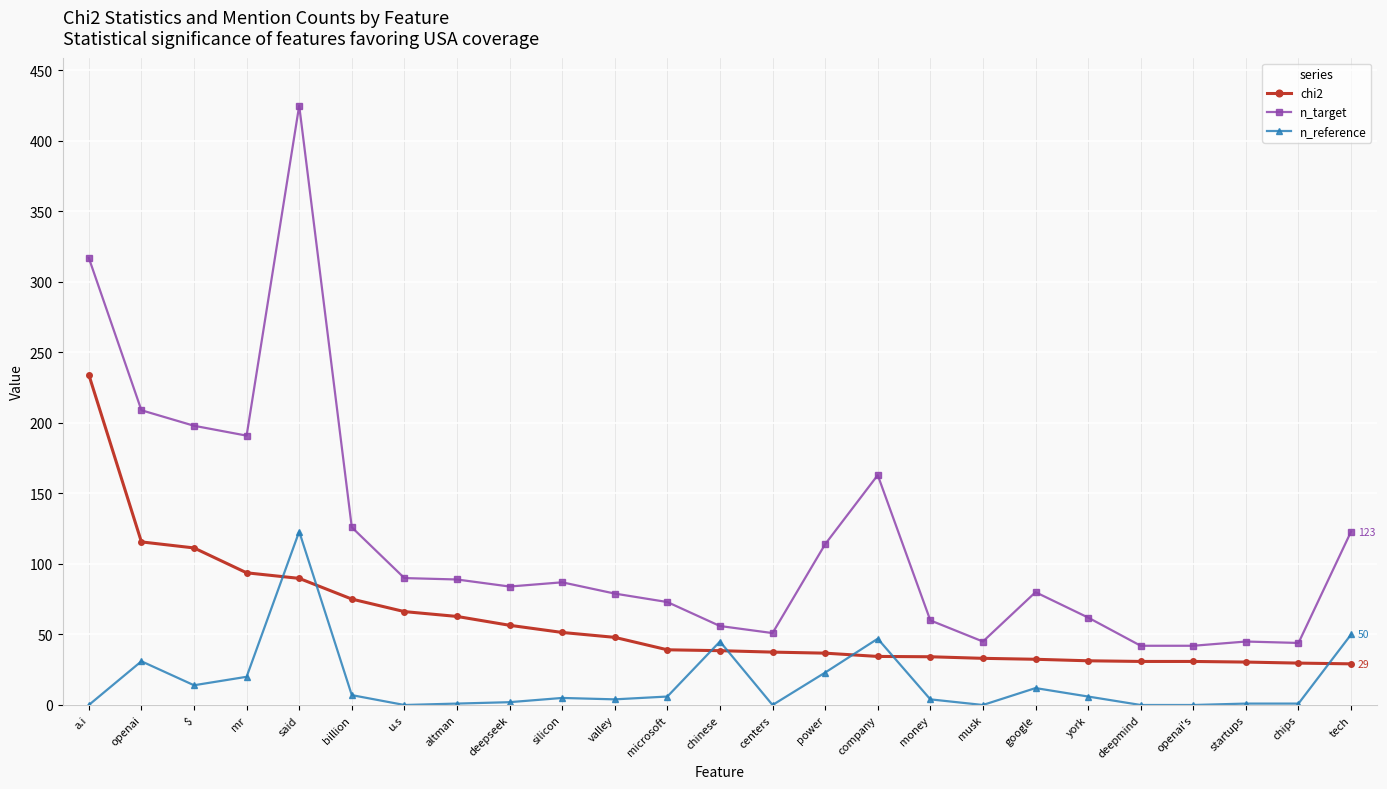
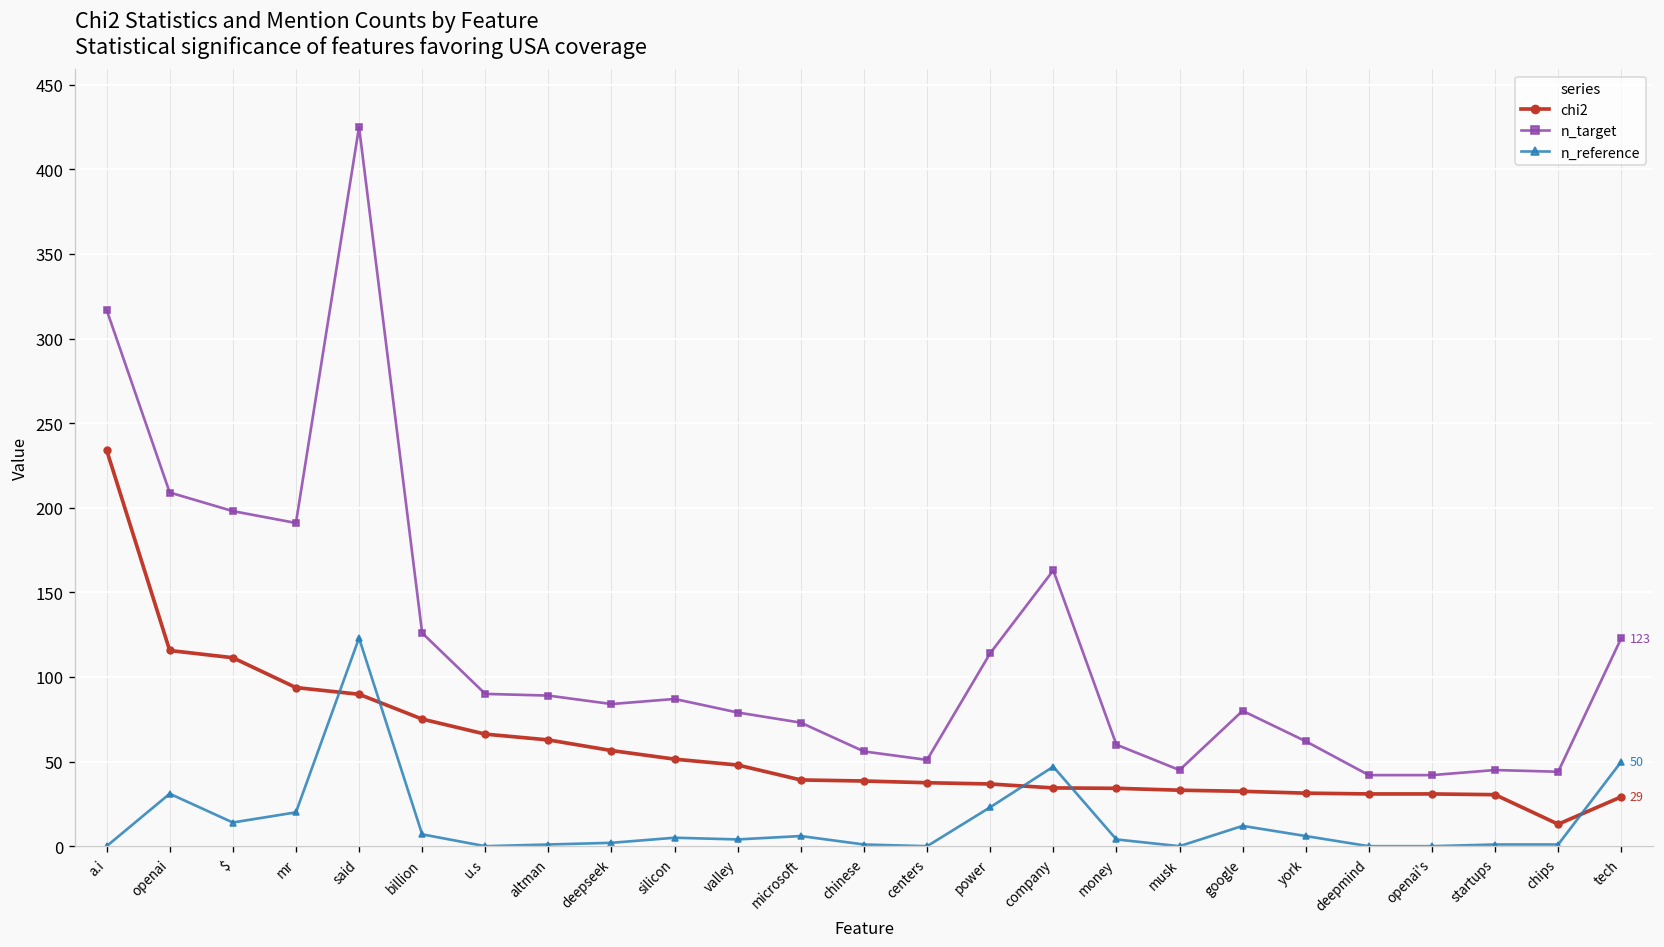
n_reference, chinese: 45 -> 1
chi2, chips: 30 -> 13
